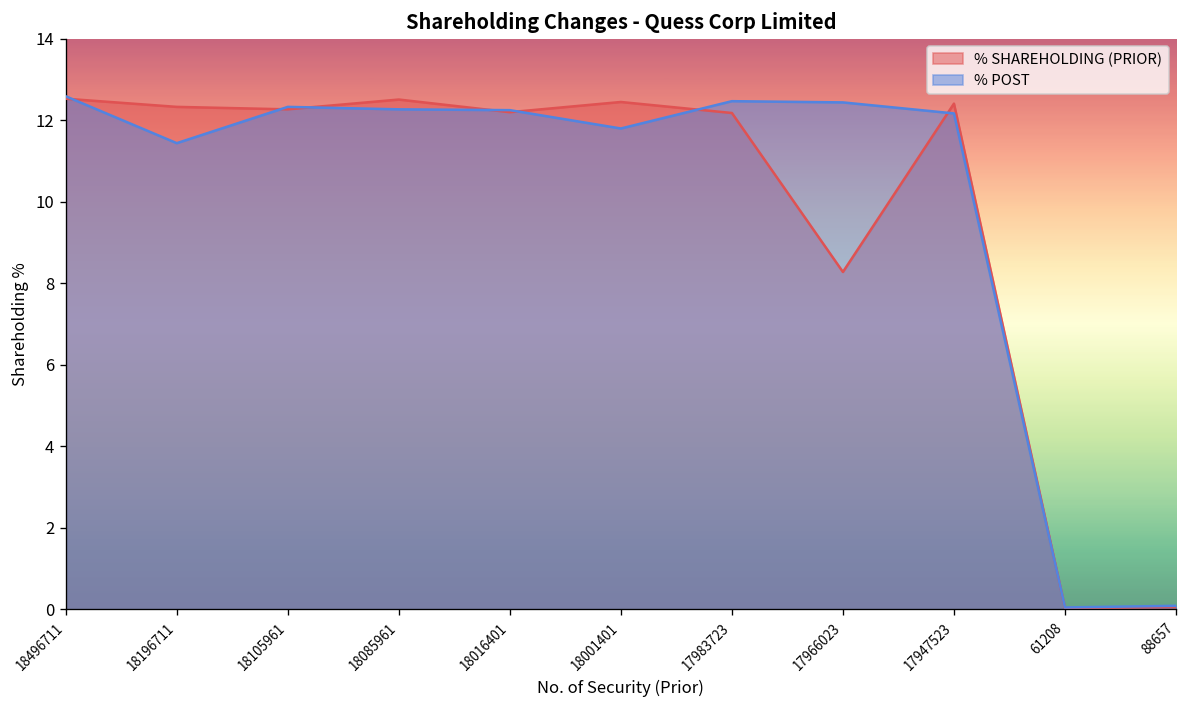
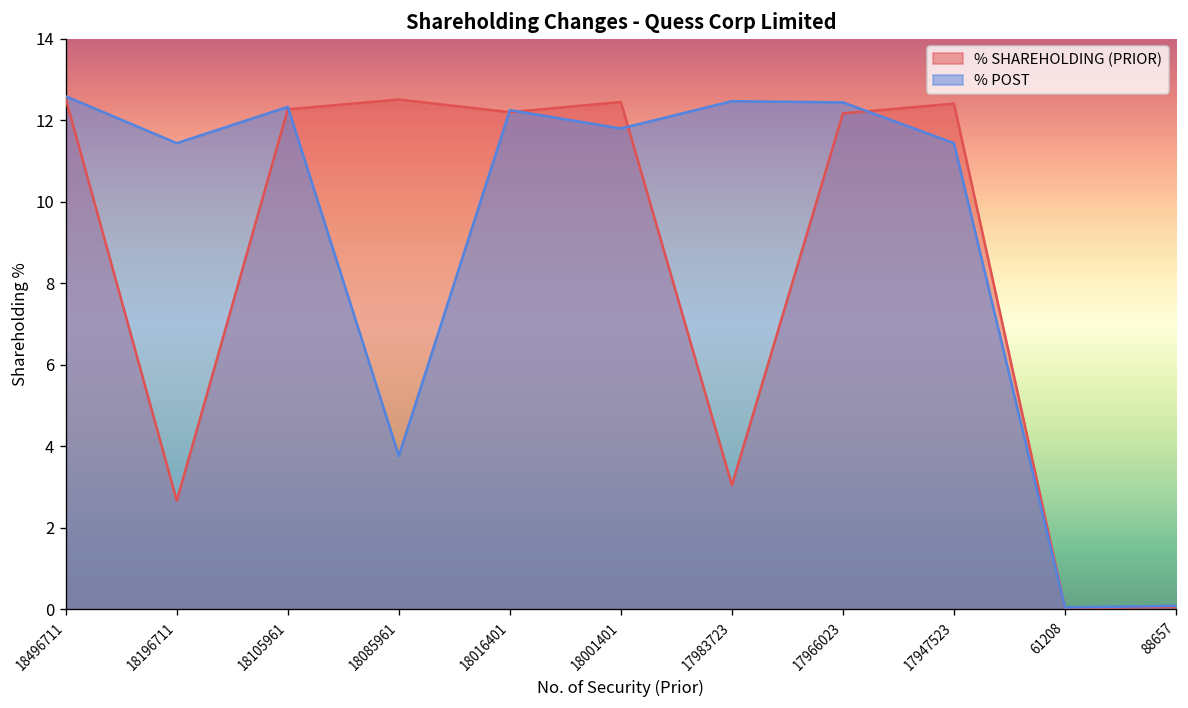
% SHAREHOLDING (PRIOR), 18196711: 12.3 -> 2.7
% POST, 18085961: 12.3 -> 3.8
% SHAREHOLDING (PRIOR), 17983723: 12.2 -> 3.1
% SHAREHOLDING (PRIOR), 17966023: 8.3 -> 12.2
% POST, 17947523: 12.2 -> 11.4
